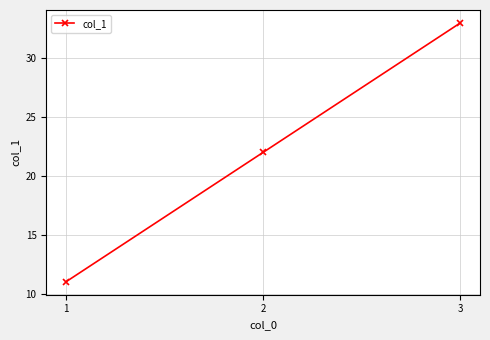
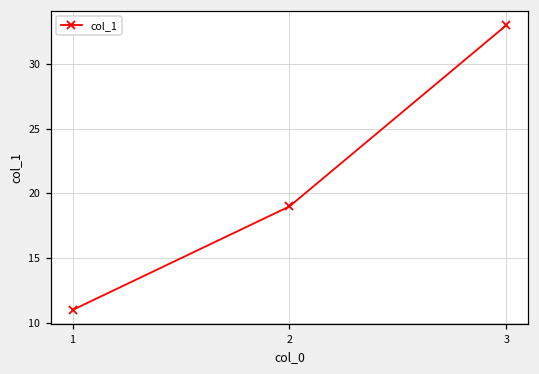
2: 22 -> 19
